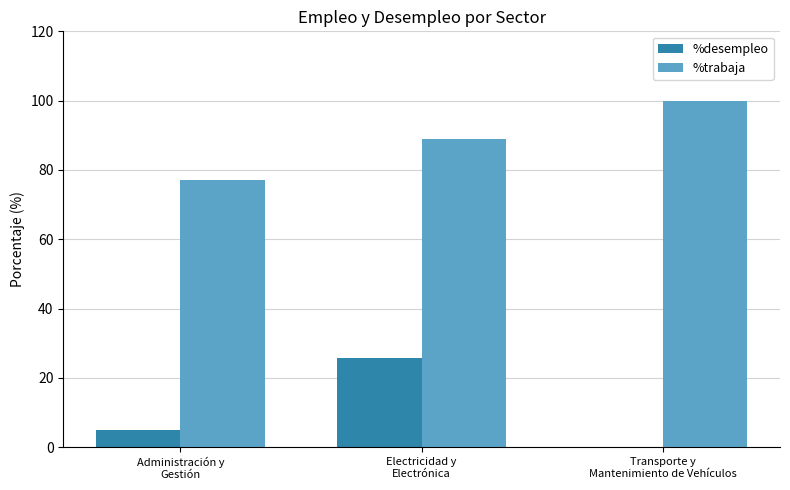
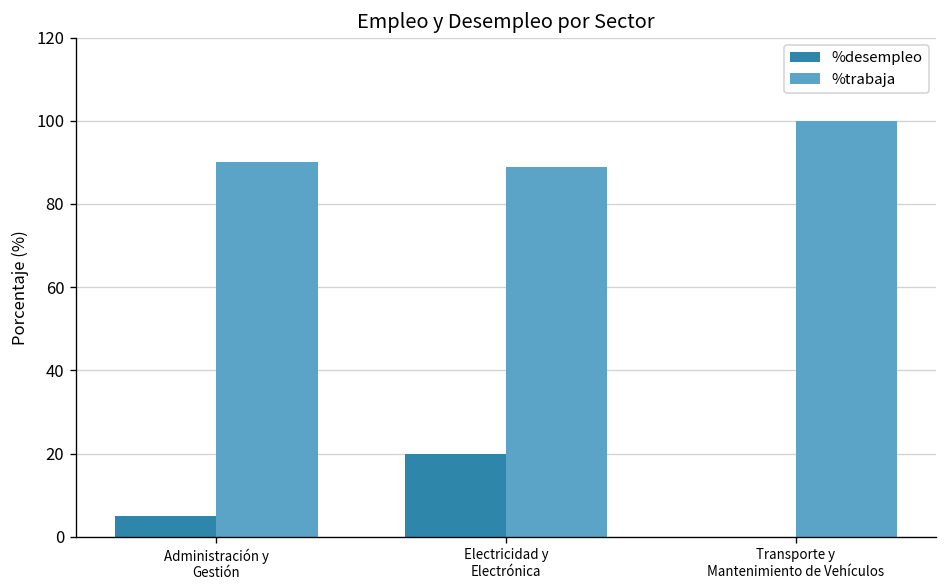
%trabaja, Administración y Gestión: 77 -> 90
%desempleo, Electricidad y Electrónica: 26 -> 20
